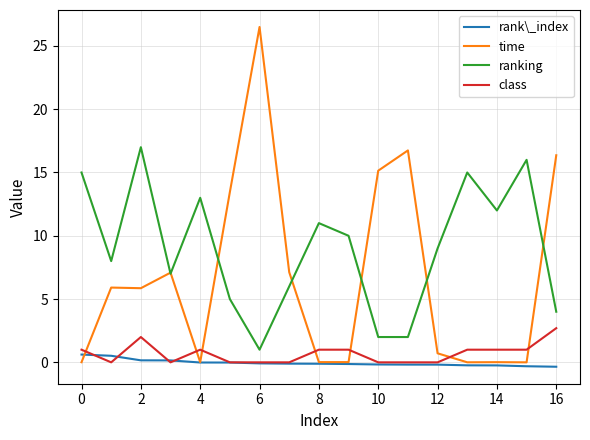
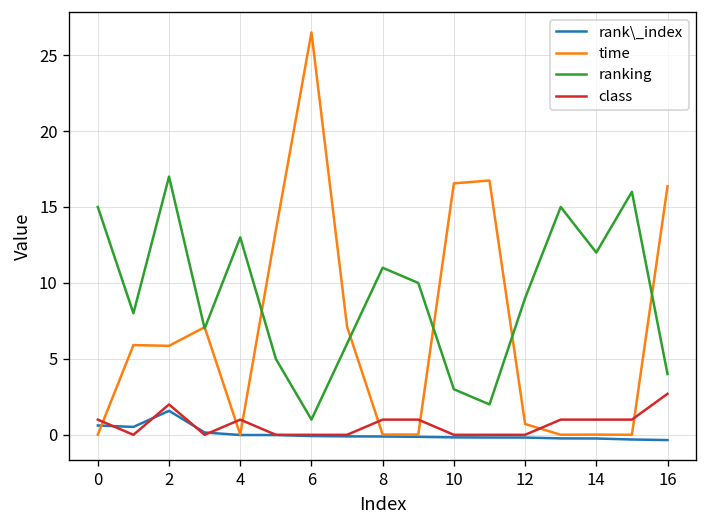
rank\_index, 2: 0.2 -> 1.6
time, 10: 15.1 -> 16.6
ranking, 10: 2 -> 3
